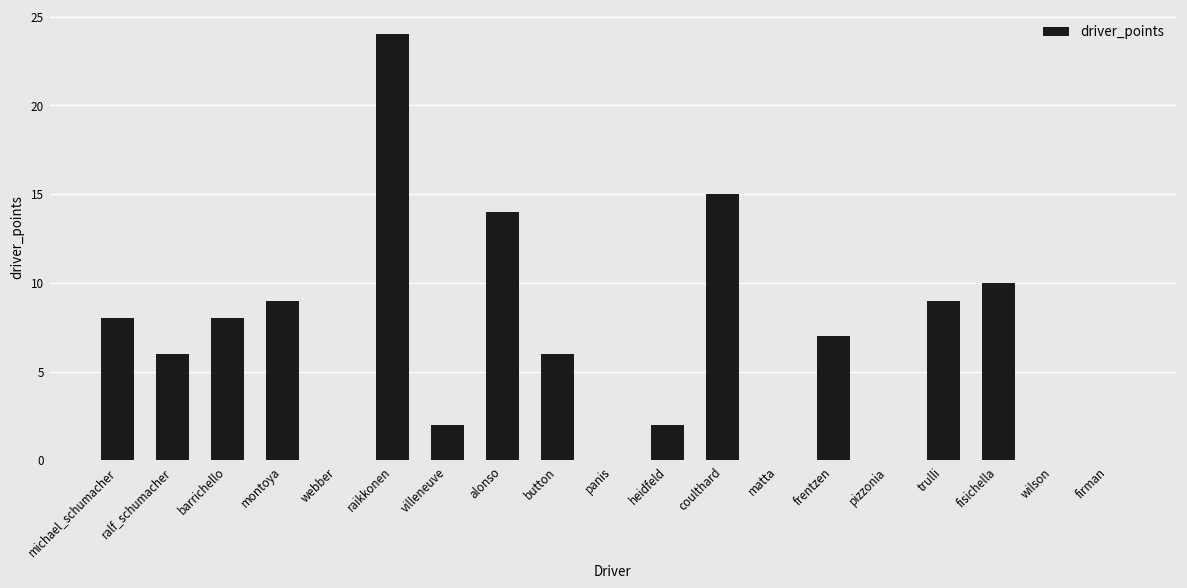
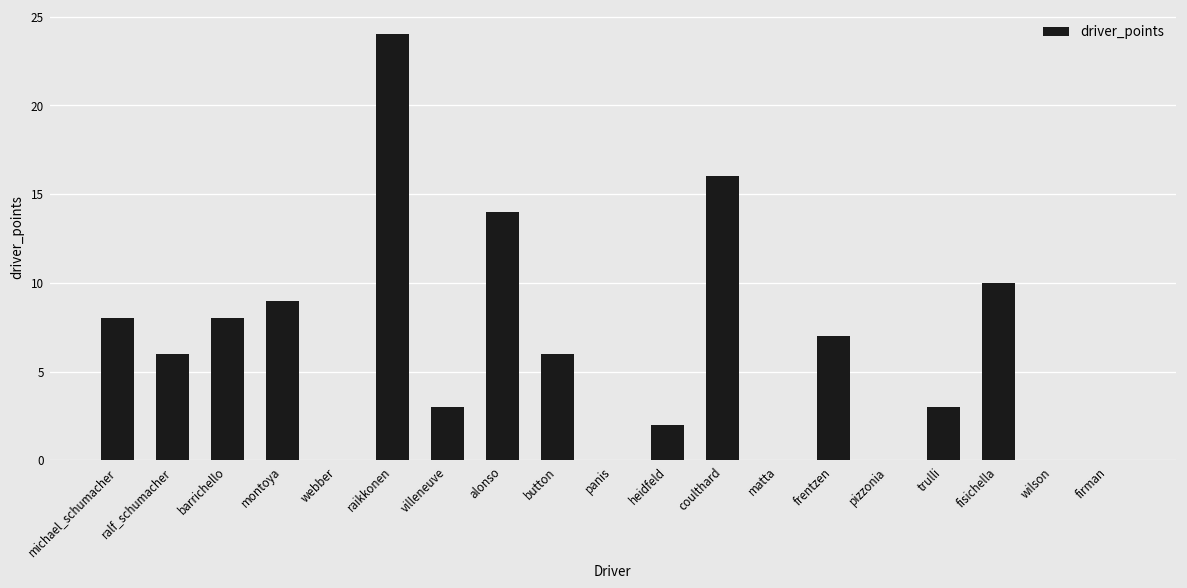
villeneuve: 2 -> 3
coulthard: 15 -> 16
trulli: 9 -> 3
